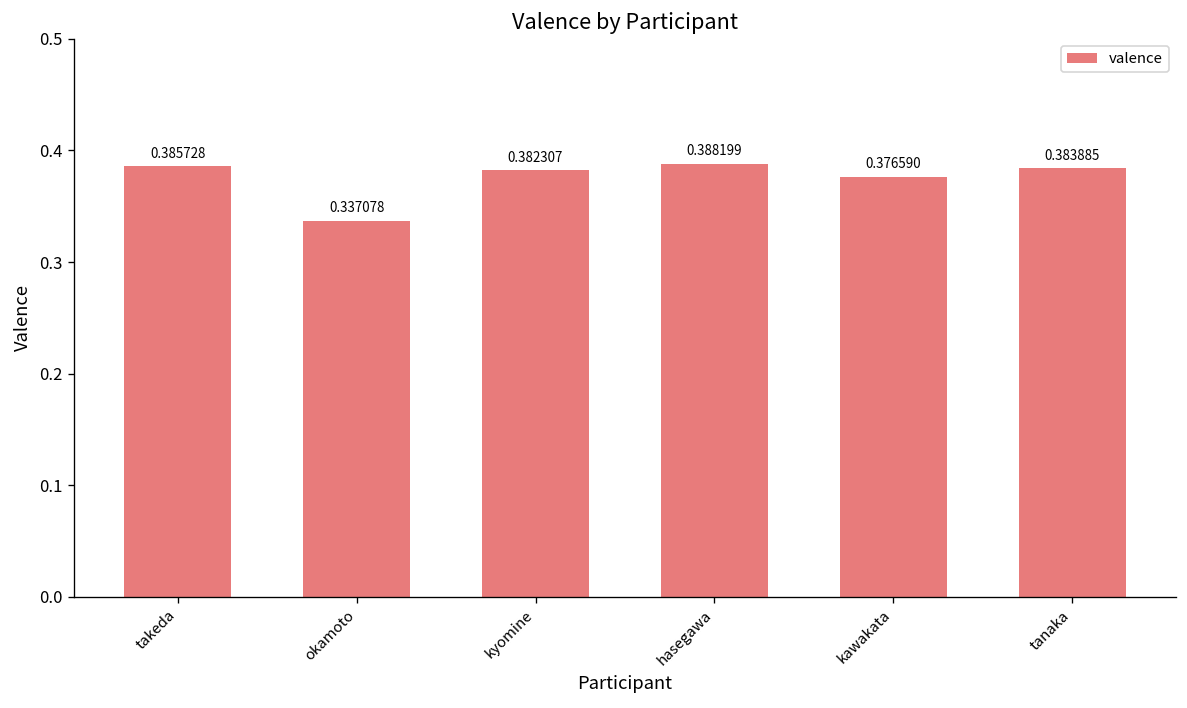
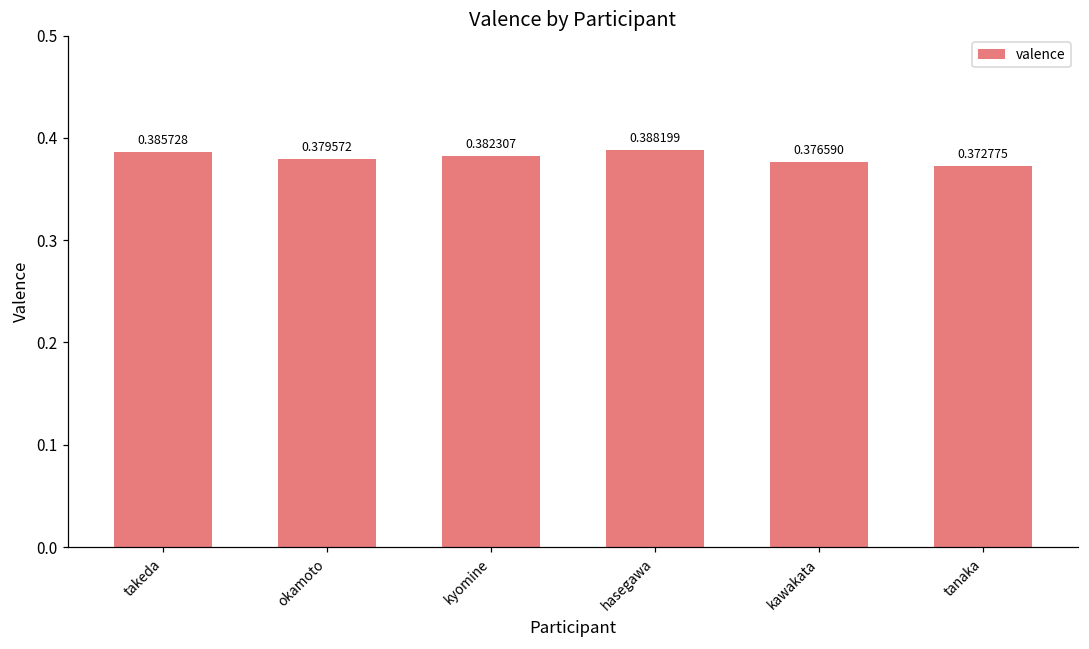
okamoto: 0.337078 -> 0.379572
tanaka: 0.383885 -> 0.372775
